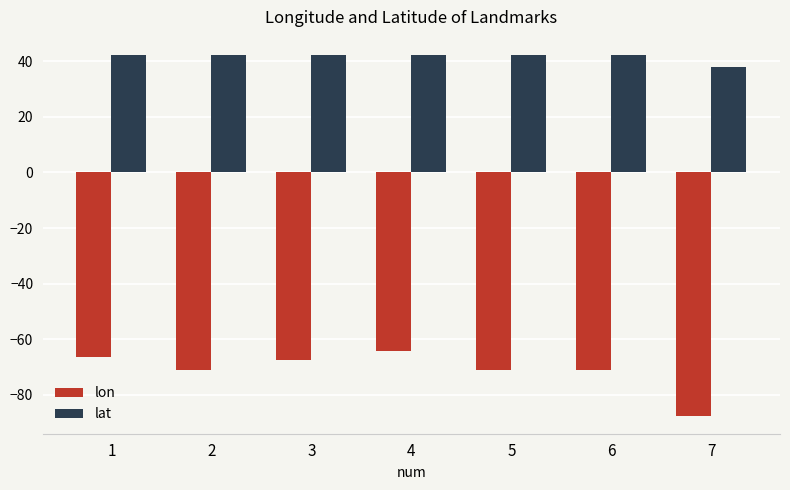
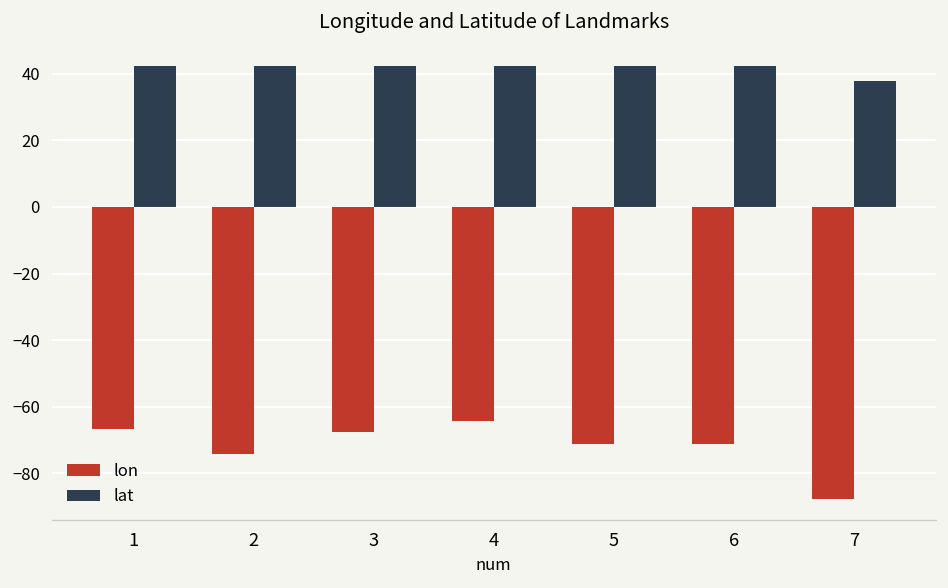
lon, 2: -71 -> -74
